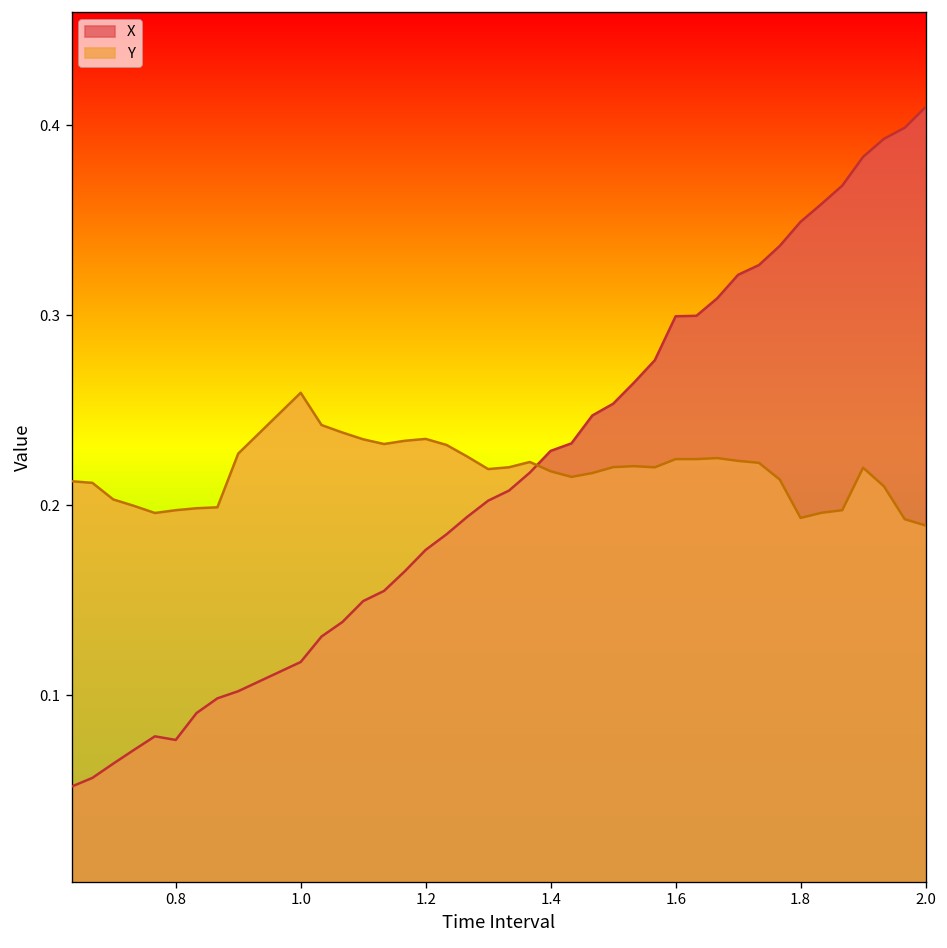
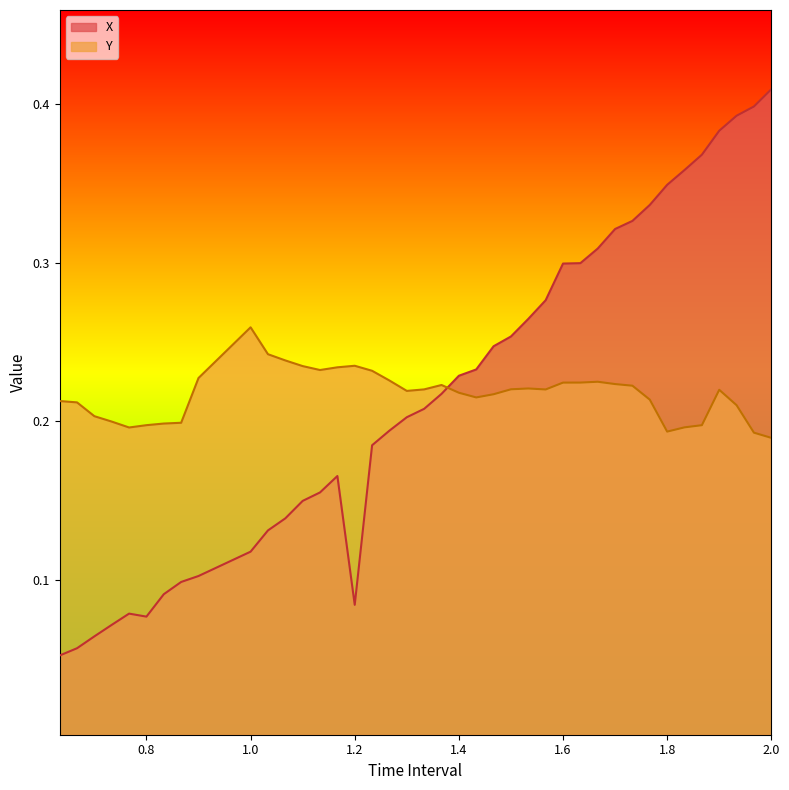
X, 1.2: 0.177 -> 0.084
